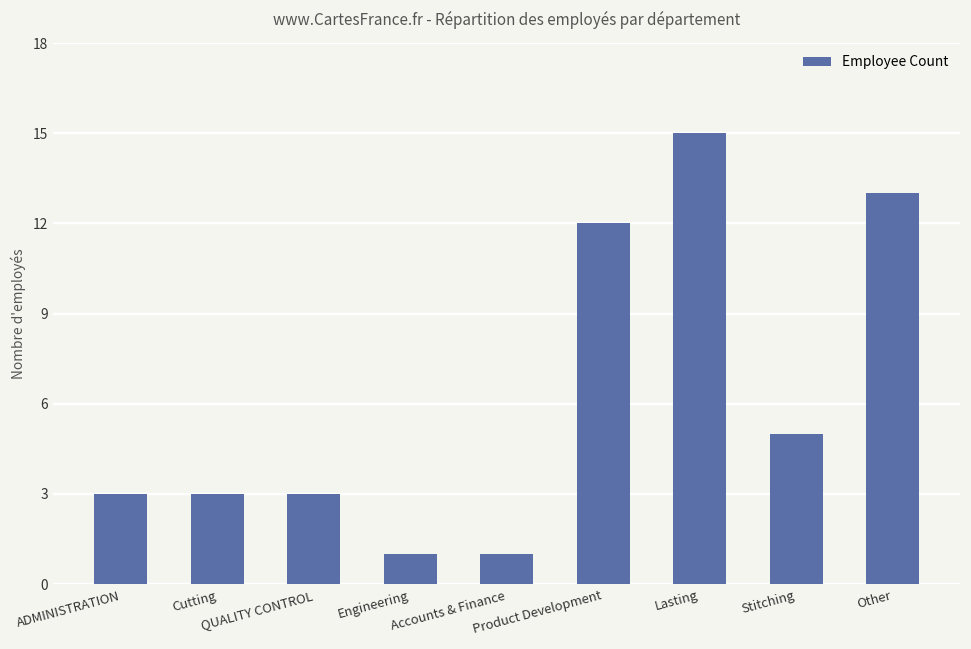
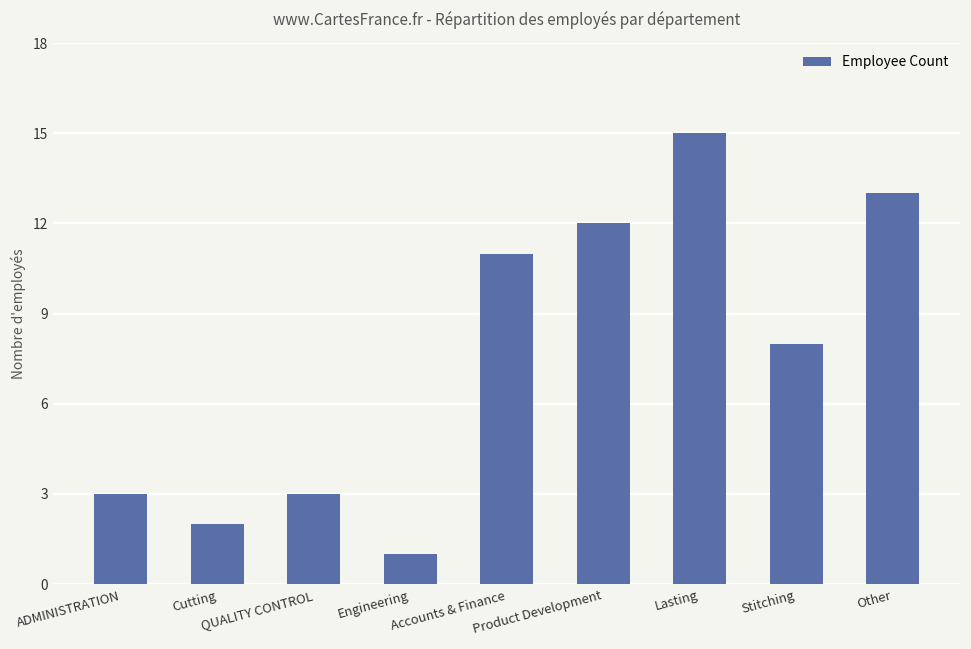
Cutting: 3 -> 2
Accounts & Finance: 1 -> 11
Stitching: 5 -> 8
